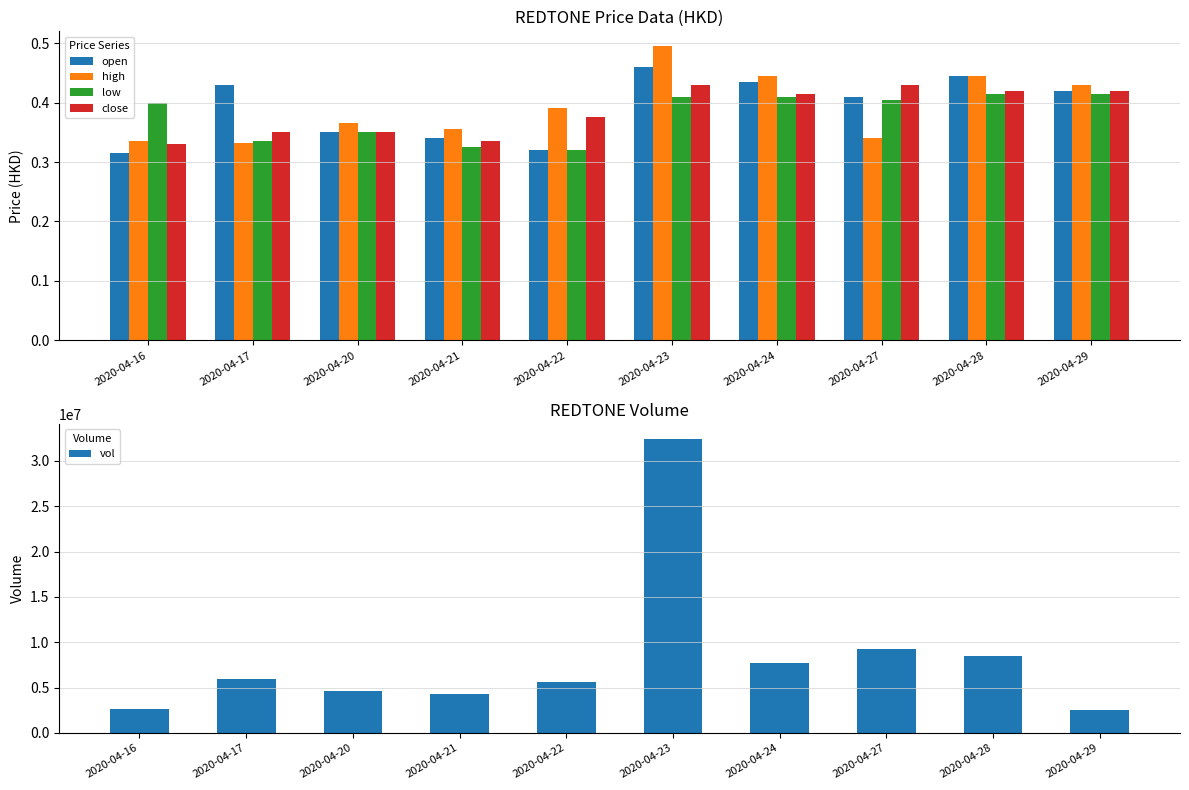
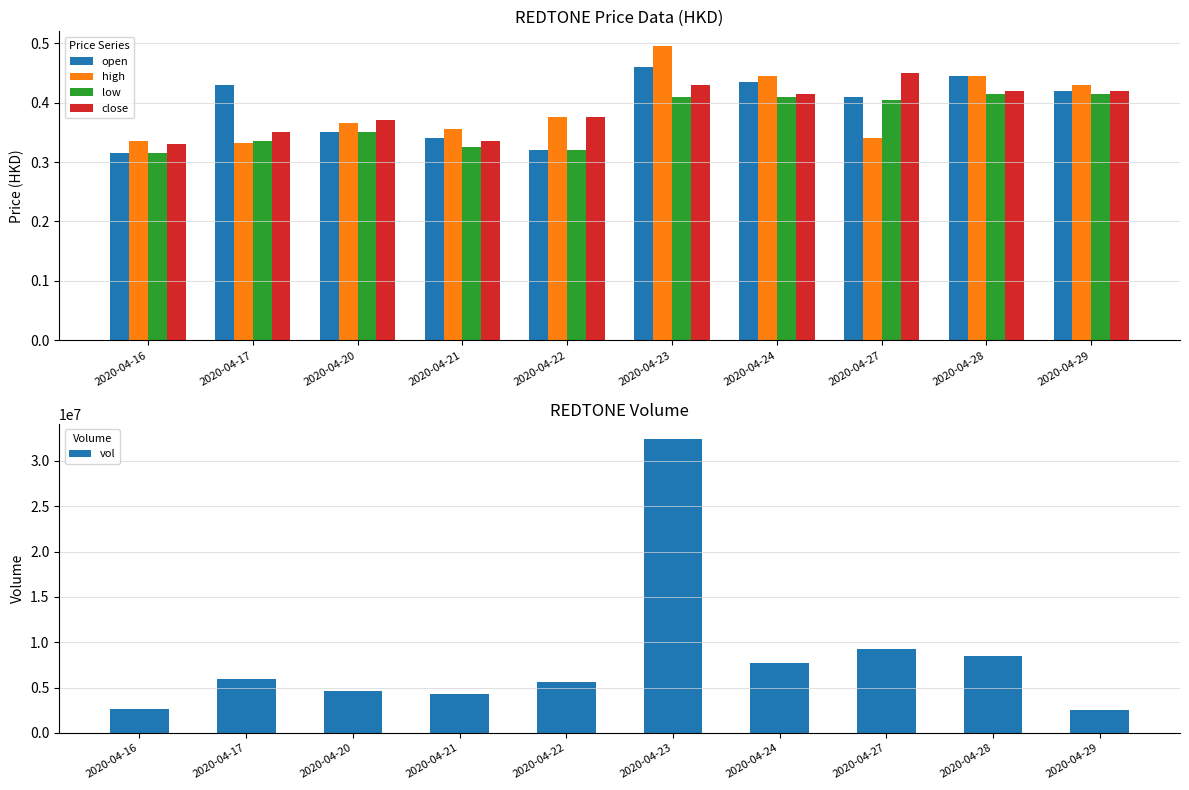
REDTONE Price Data (HKD), low, 2020-04-16: 0.40 -> 0.32
REDTONE Price Data (HKD), close, 2020-04-20: 0.35 -> 0.37
REDTONE Price Data (HKD), high, 2020-04-22: 0.39 -> 0.38
REDTONE Price Data (HKD), close, 2020-04-27: 0.43 -> 0.45
